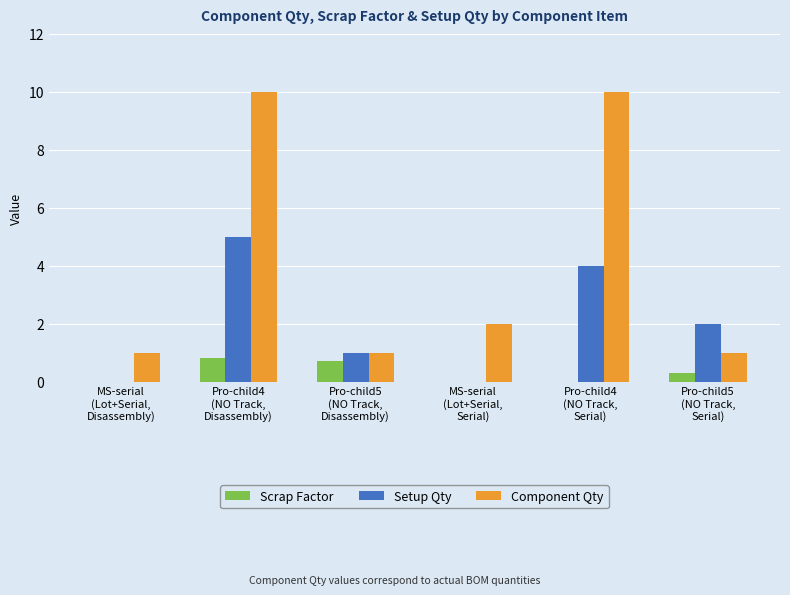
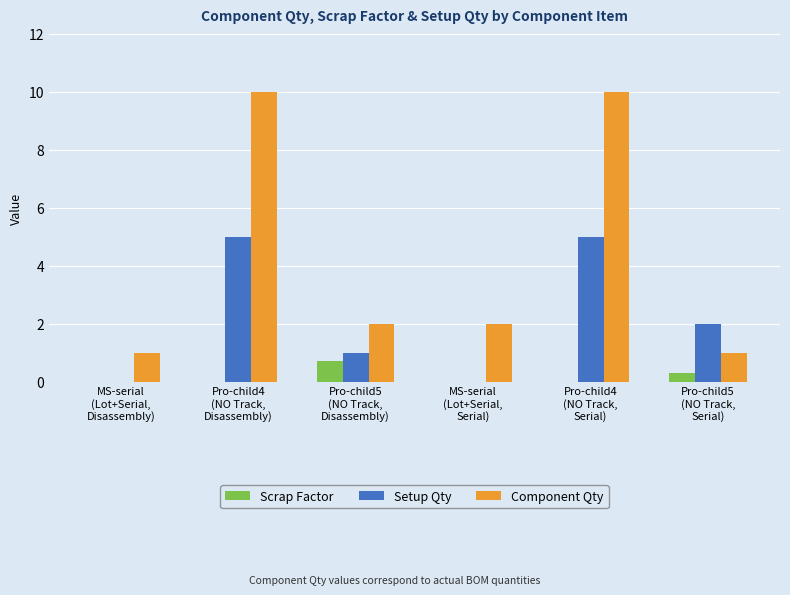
Scrap Factor, Pro-child4 (NO Track, Disassembly): 0.8 -> 0.0
Component Qty, Pro-child5 (NO Track, Disassembly): 1 -> 2
Setup Qty, Pro-child4 (NO Track, Serial): 4 -> 5
